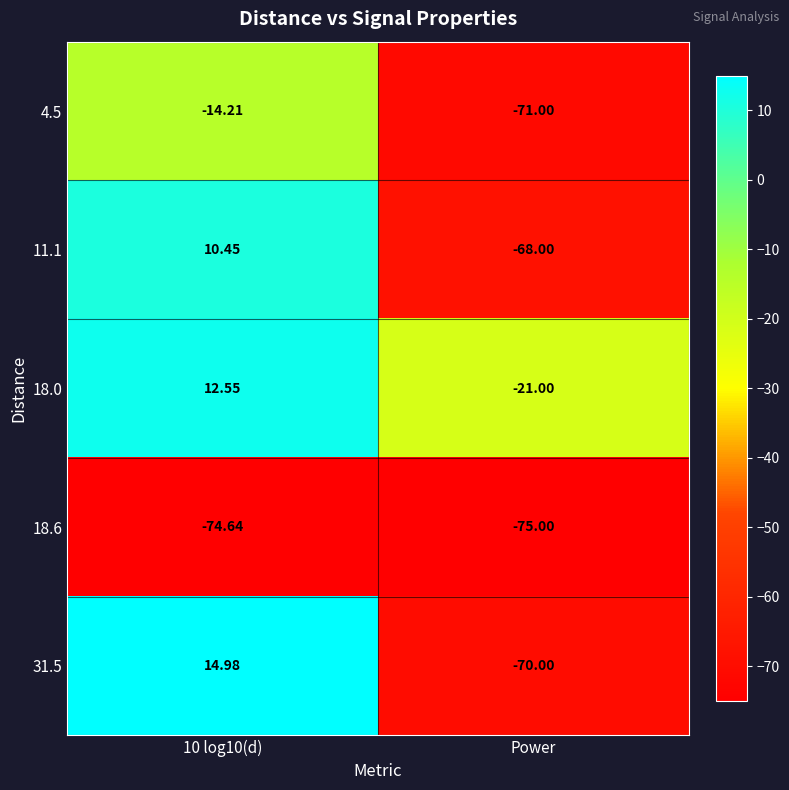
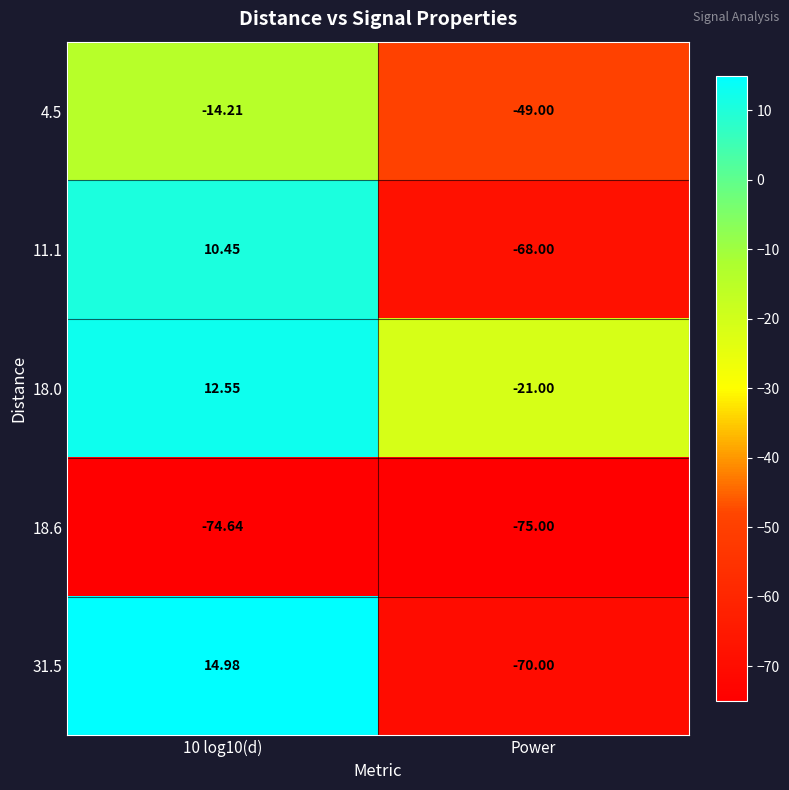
4.5, Power: -71.00 -> -49.00
